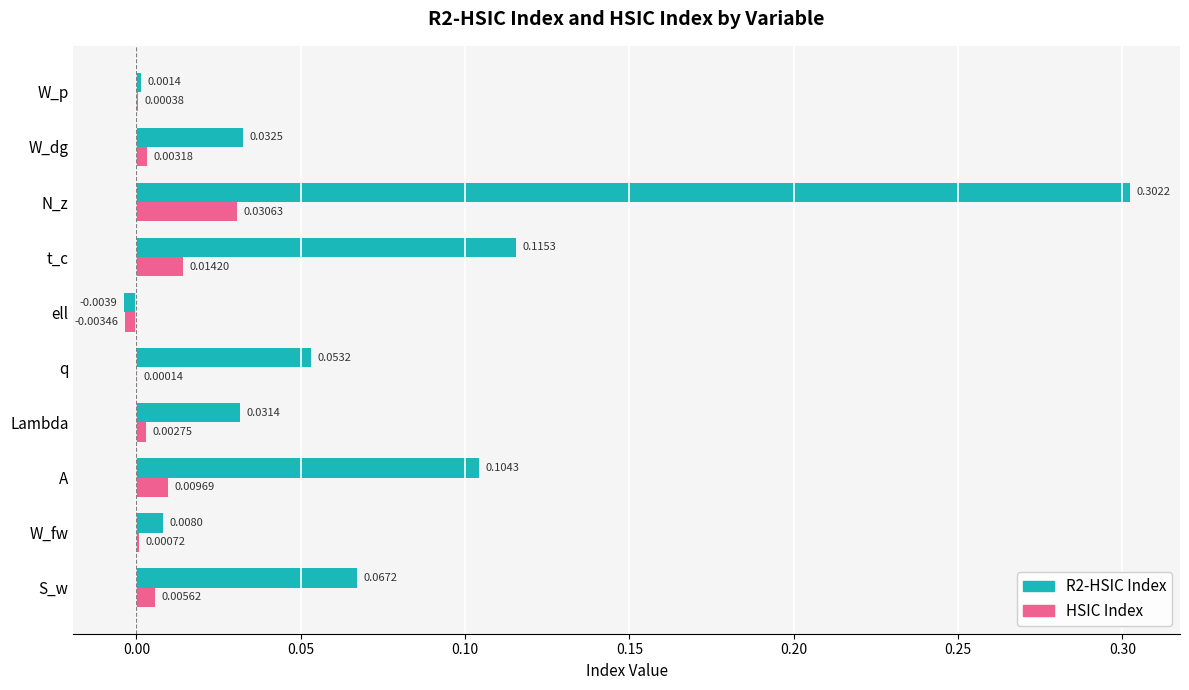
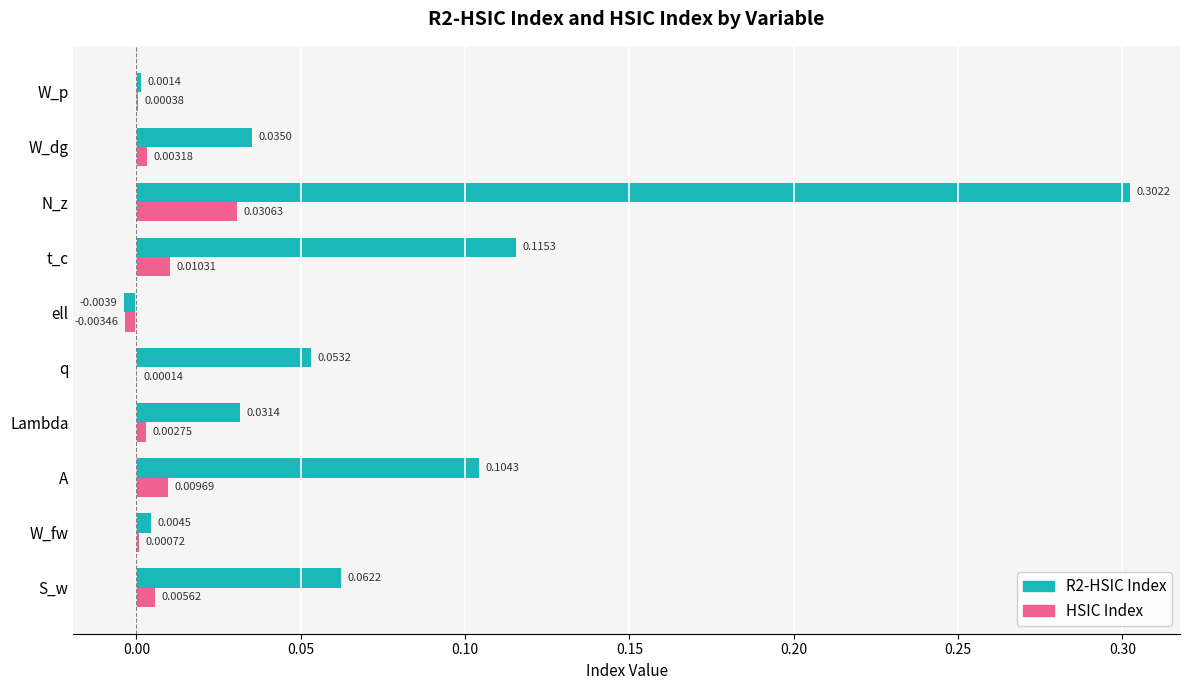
R2-HSIC Index, W_dg: 0.0325 -> 0.0350
HSIC Index, t_c: 0.01420 -> 0.01031
R2-HSIC Index, W_fw: 0.0080 -> 0.0045
R2-HSIC Index, S_w: 0.0672 -> 0.0622
